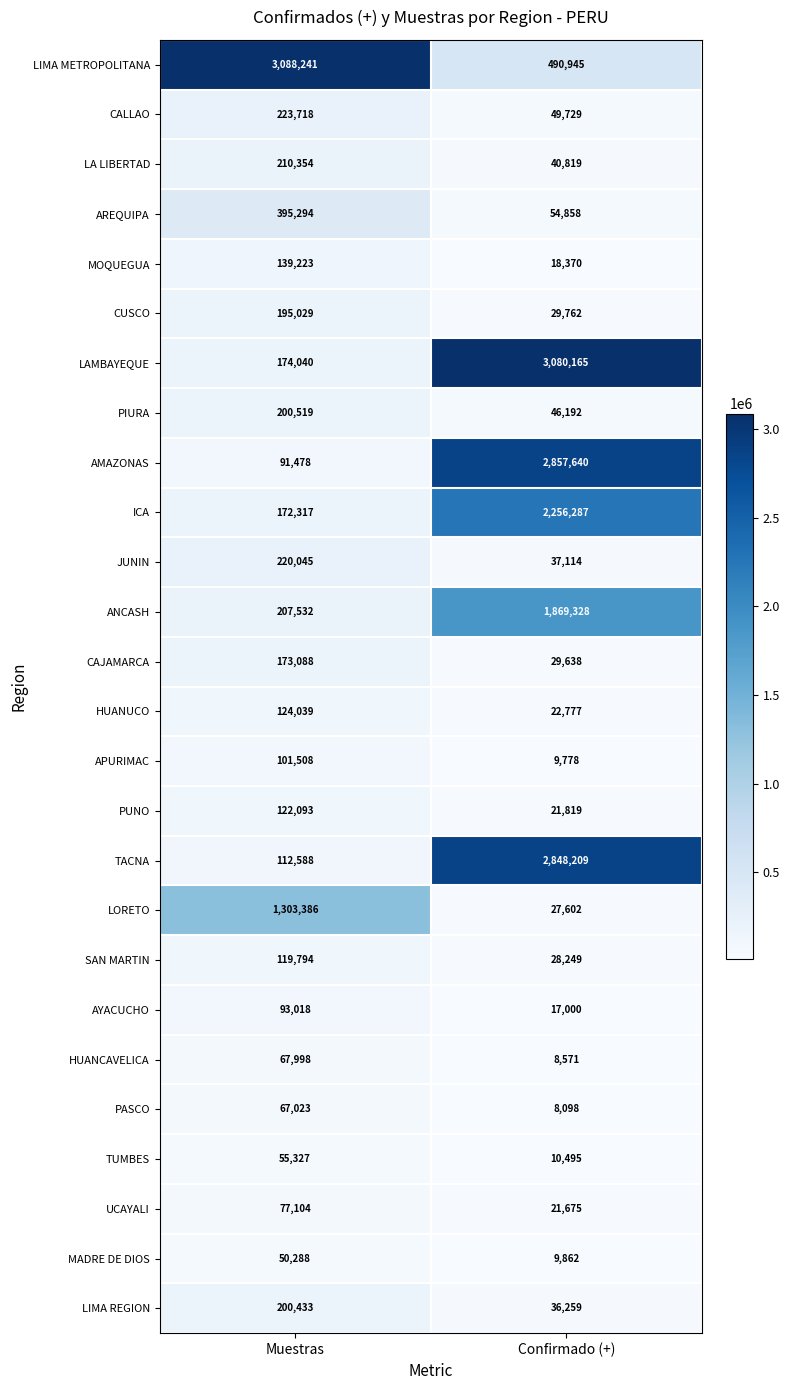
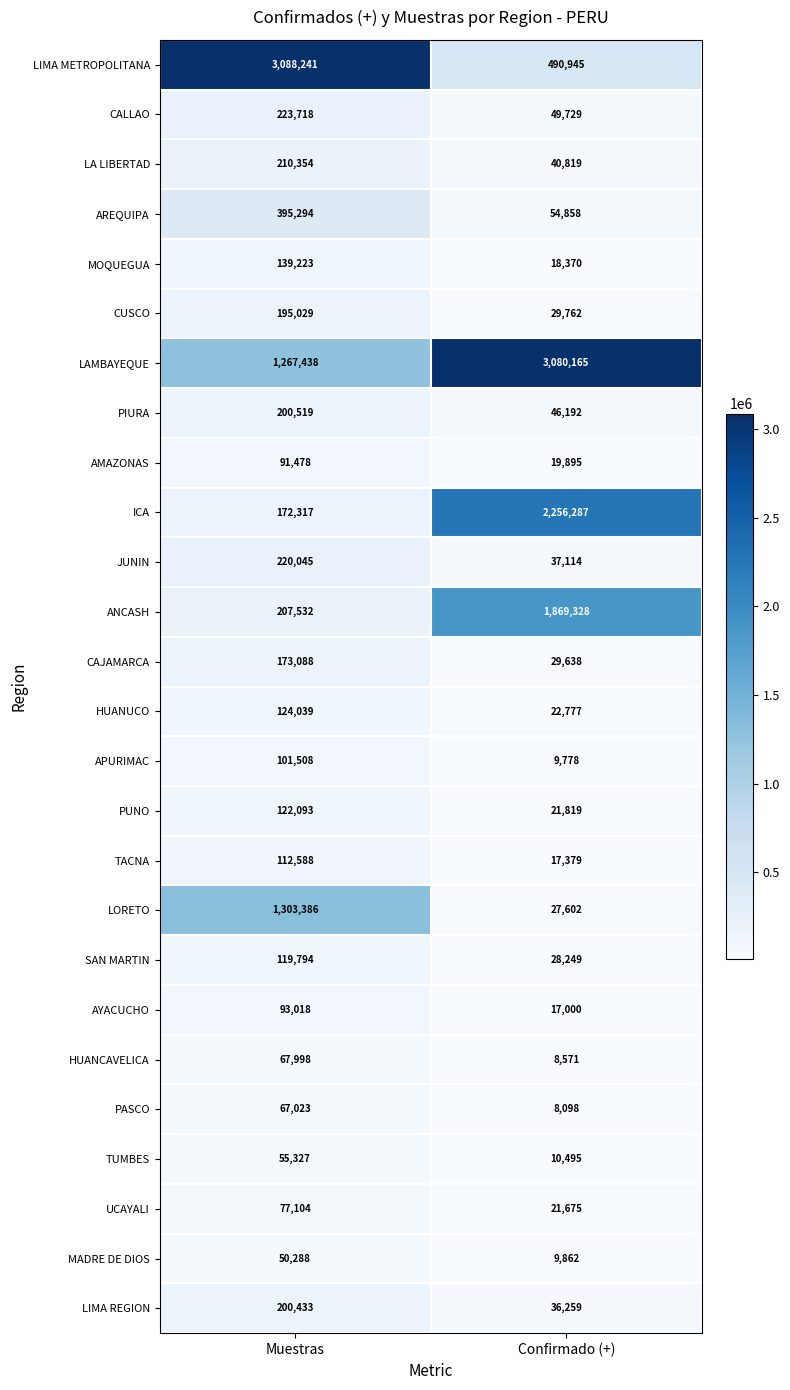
LAMBAYEQUE, Muestras: 174,040 -> 1,267,438
AMAZONAS, Confirmado (+): 2,857,640 -> 19,895
TACNA, Confirmado (+): 2,848,209 -> 17,379
